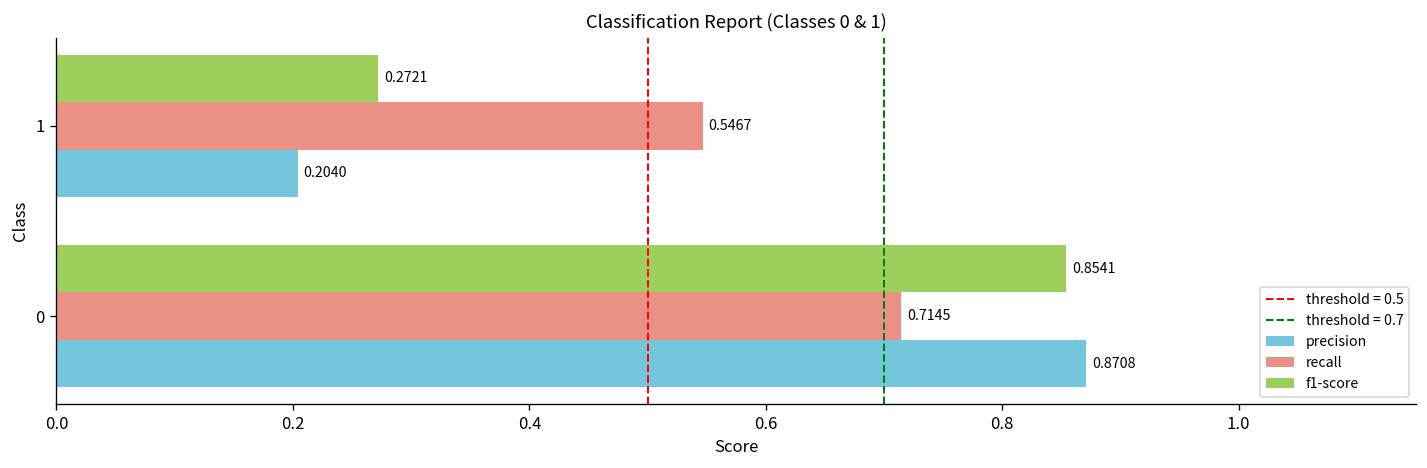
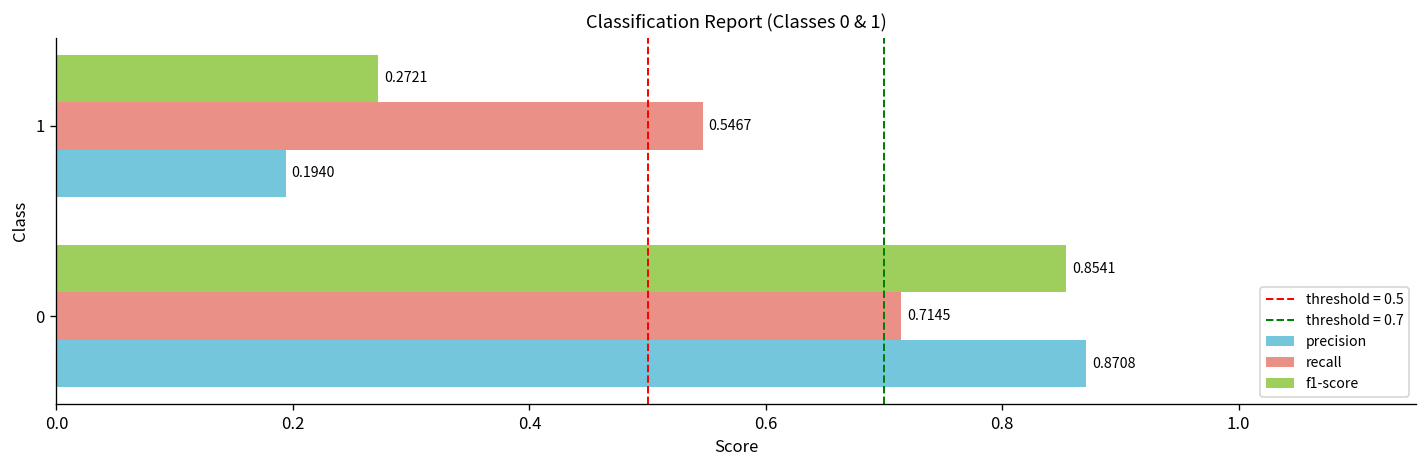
precision, 1: 0.2040 -> 0.1940
